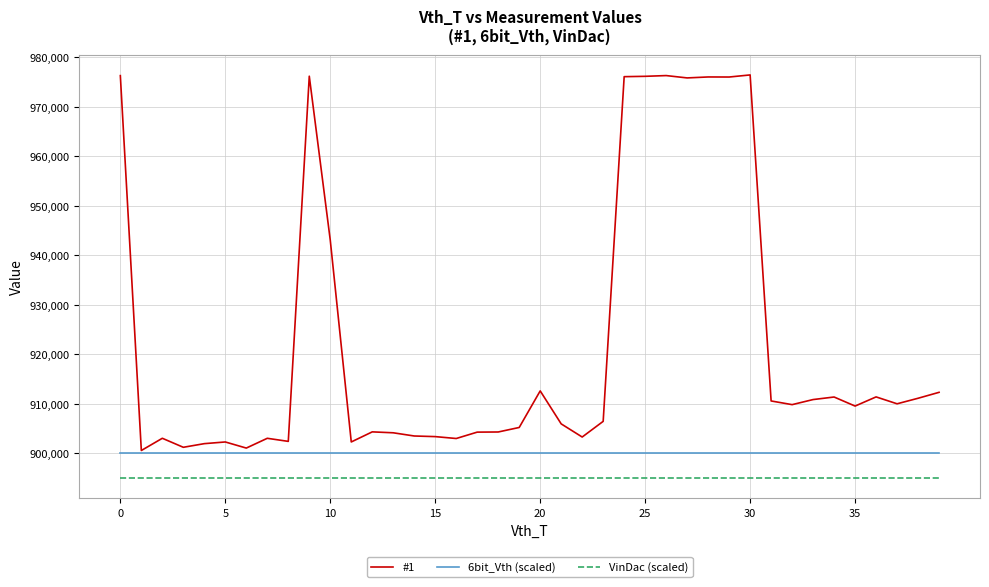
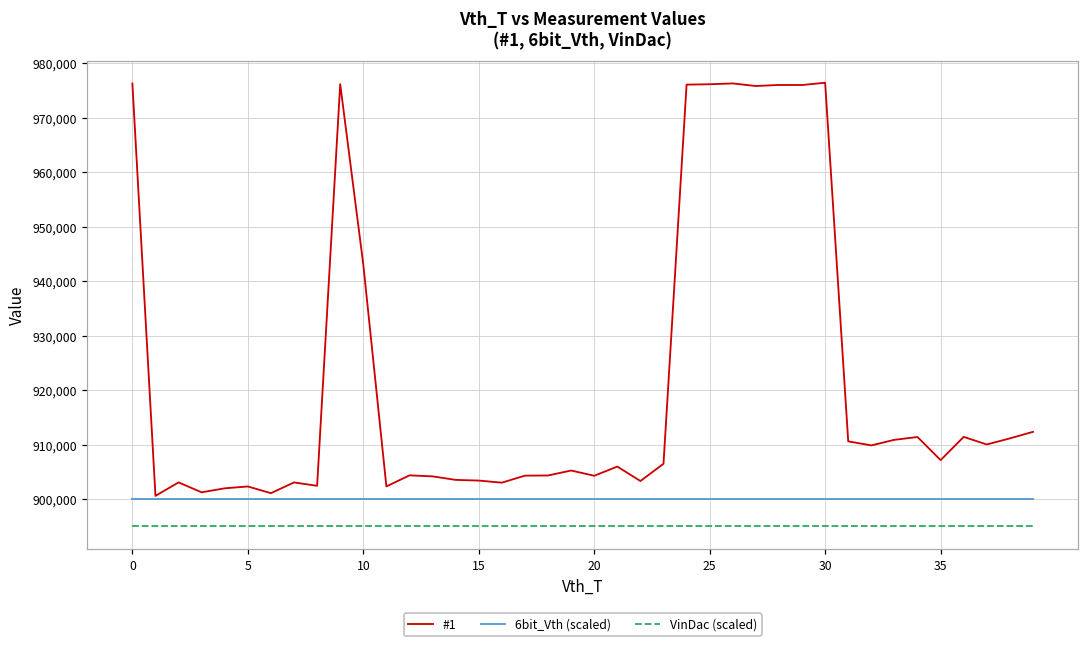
#1, 20: 913,000 -> 904,000
#1, 35: 910,000 -> 907,000
